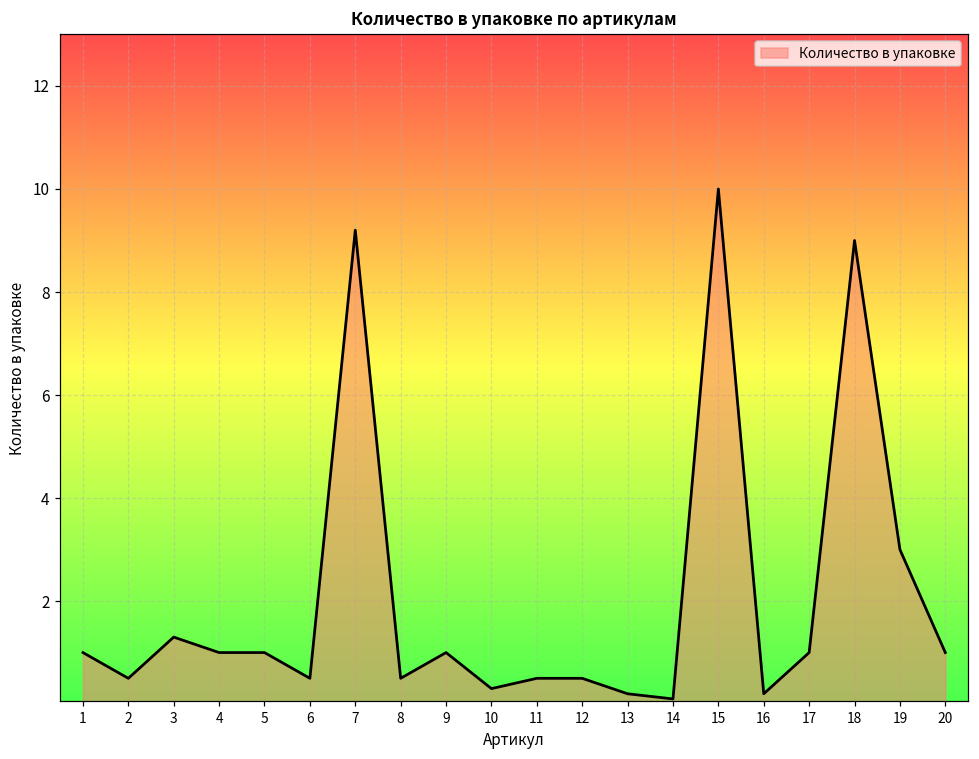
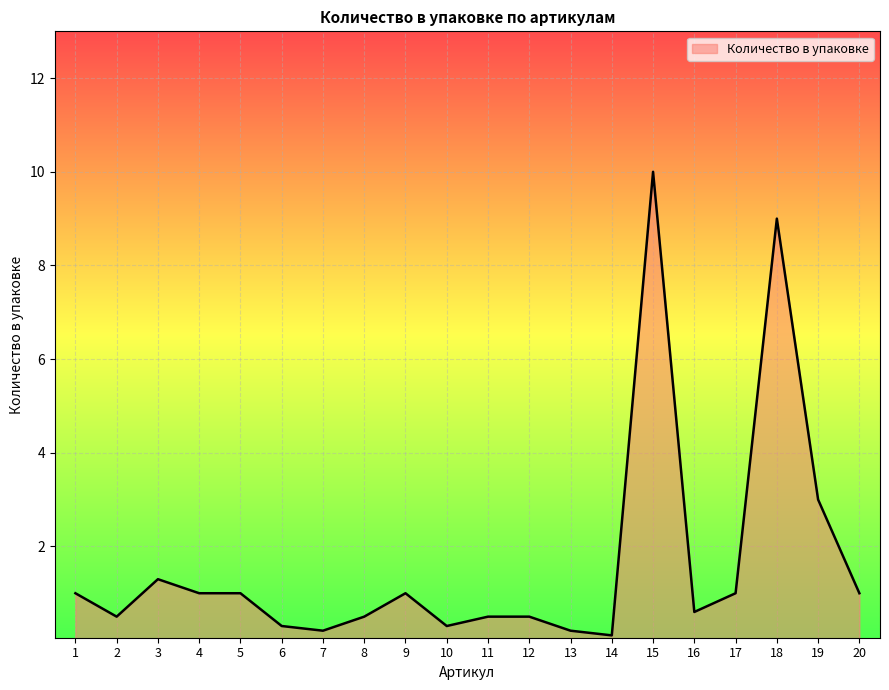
6: 0.5 -> 0.3
7: 9.2 -> 0.2
16: 0.2 -> 0.6
